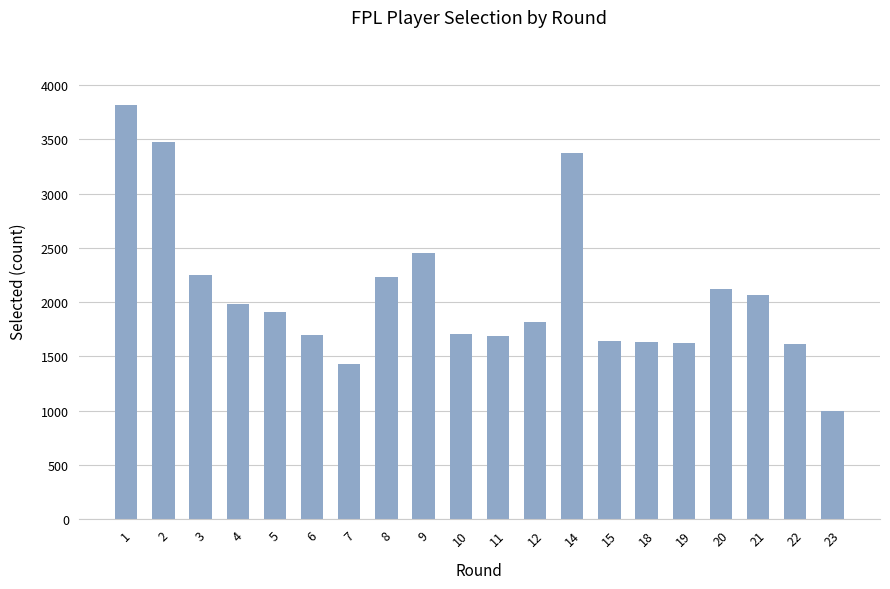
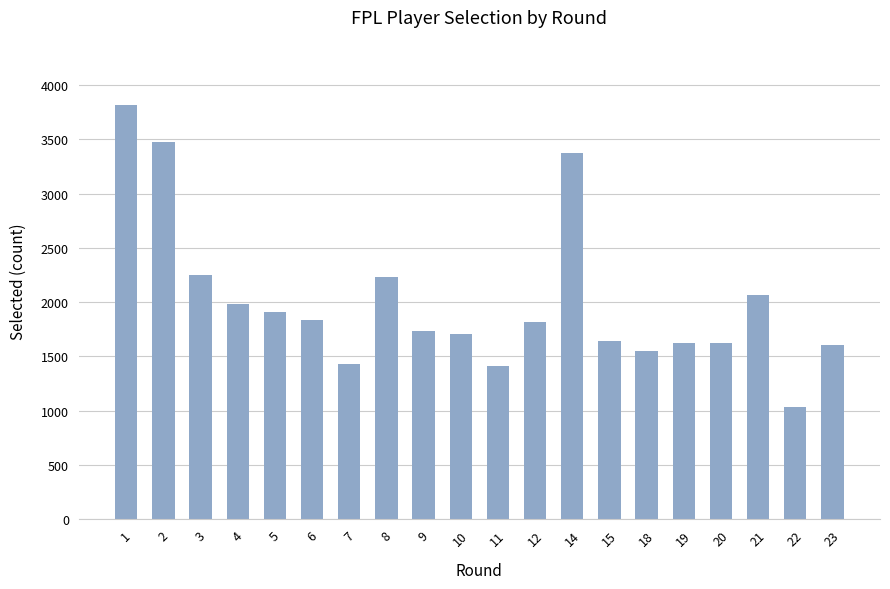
6: 1700 -> 1840
9: 2460 -> 1730
11: 1690 -> 1410
18: 1630 -> 1550
20: 2130 -> 1630
22: 1610 -> 1030
23: 1000 -> 1610
